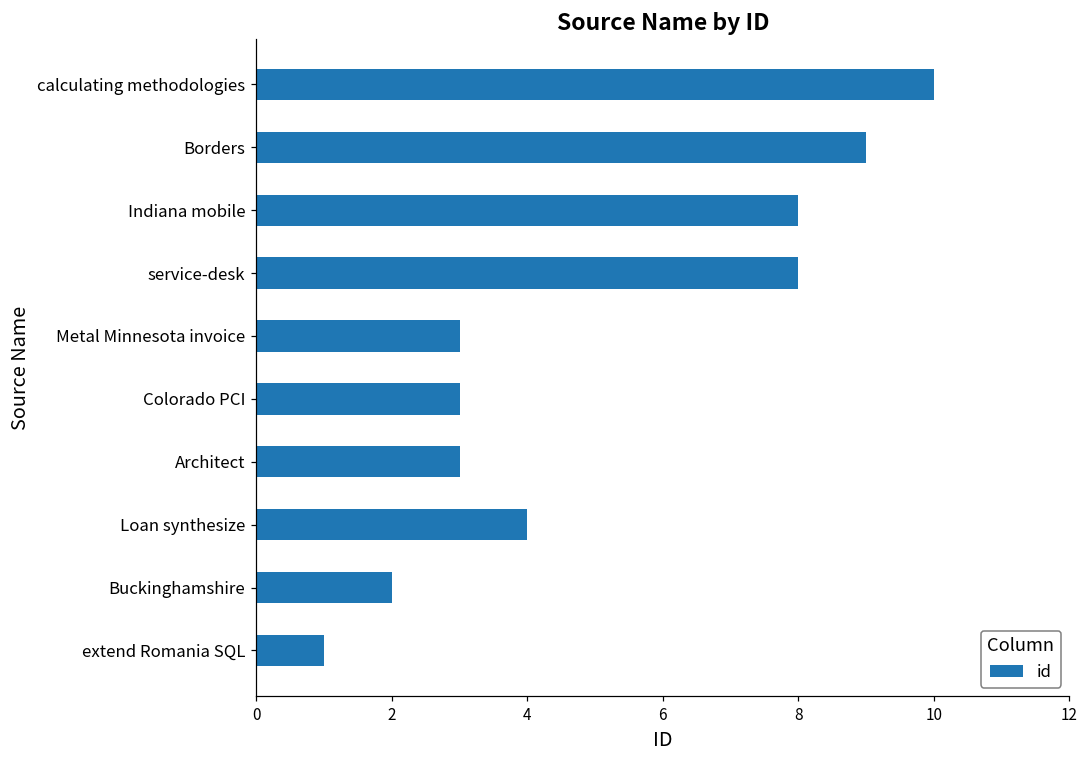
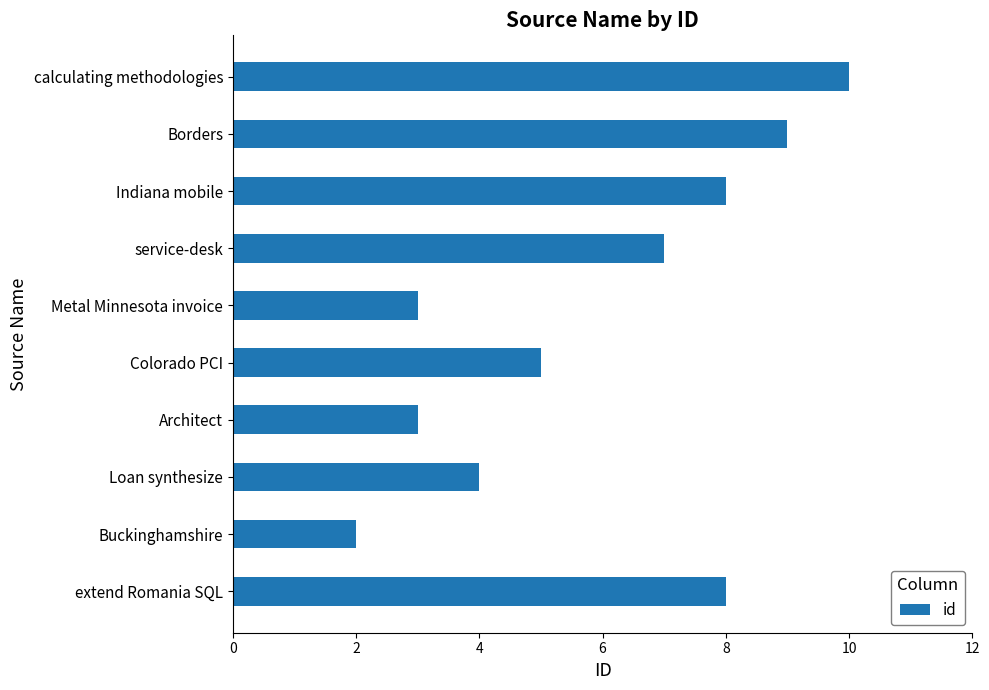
service-desk: 8 -> 7
Colorado PCI: 3 -> 5
extend Romania SQL: 1 -> 8
